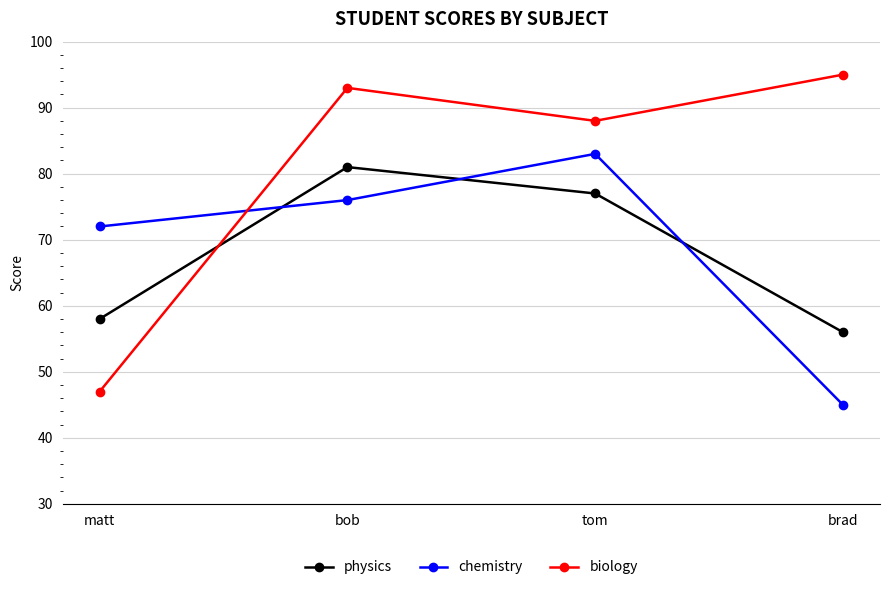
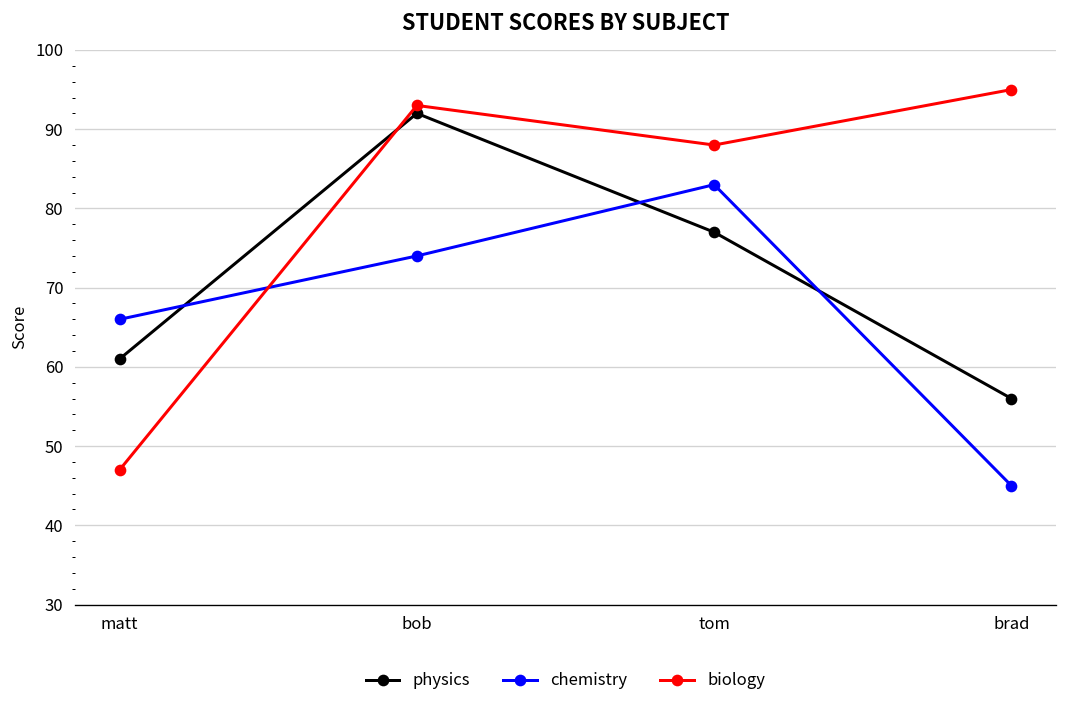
physics, matt: 58 -> 61
chemistry, matt: 72 -> 66
physics, bob: 81 -> 92
chemistry, bob: 76 -> 74
